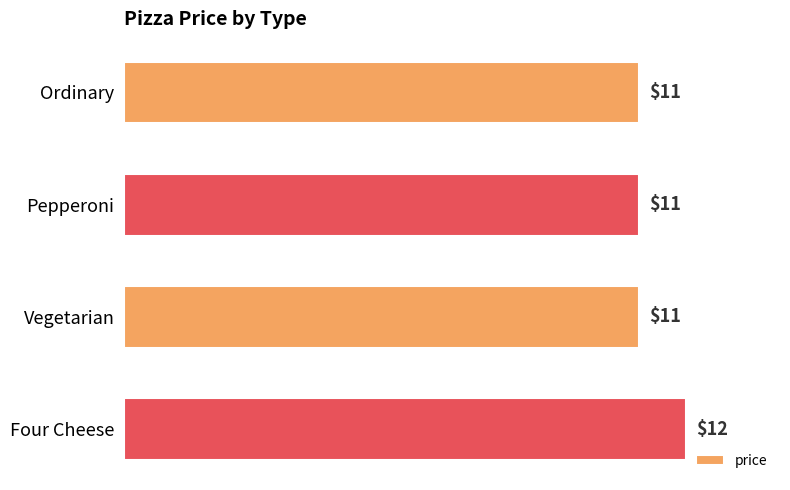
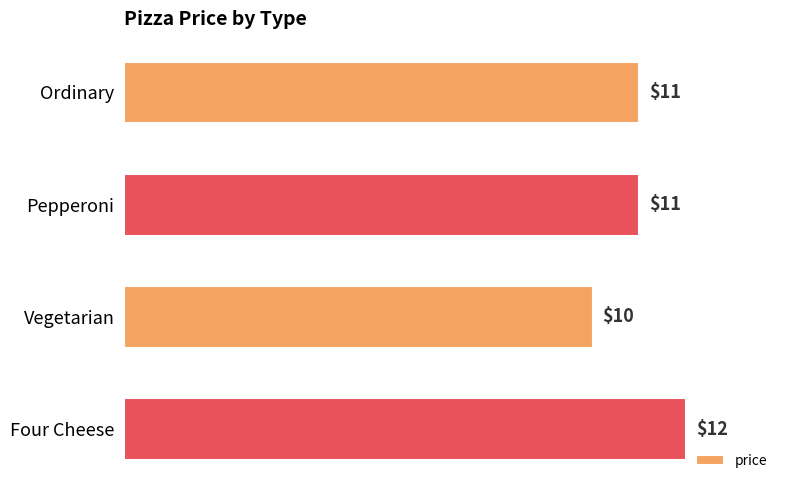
Vegetarian: $11 -> $10
